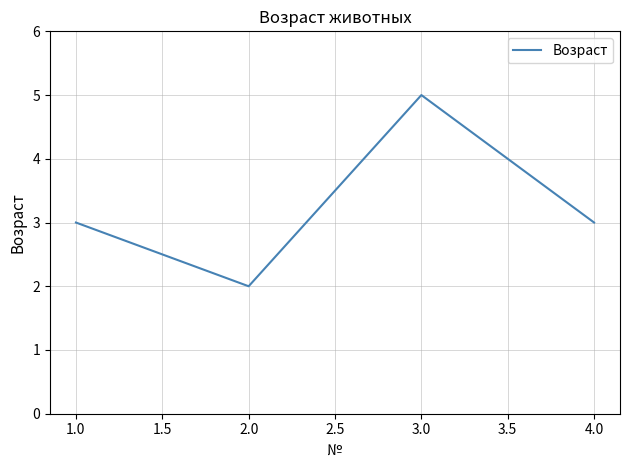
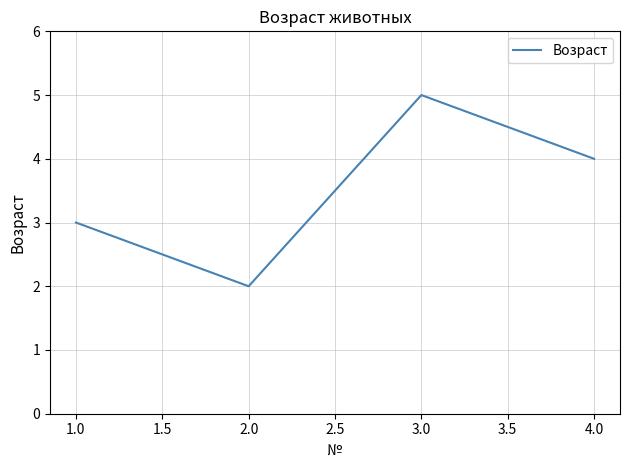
4.0: 3 -> 4
